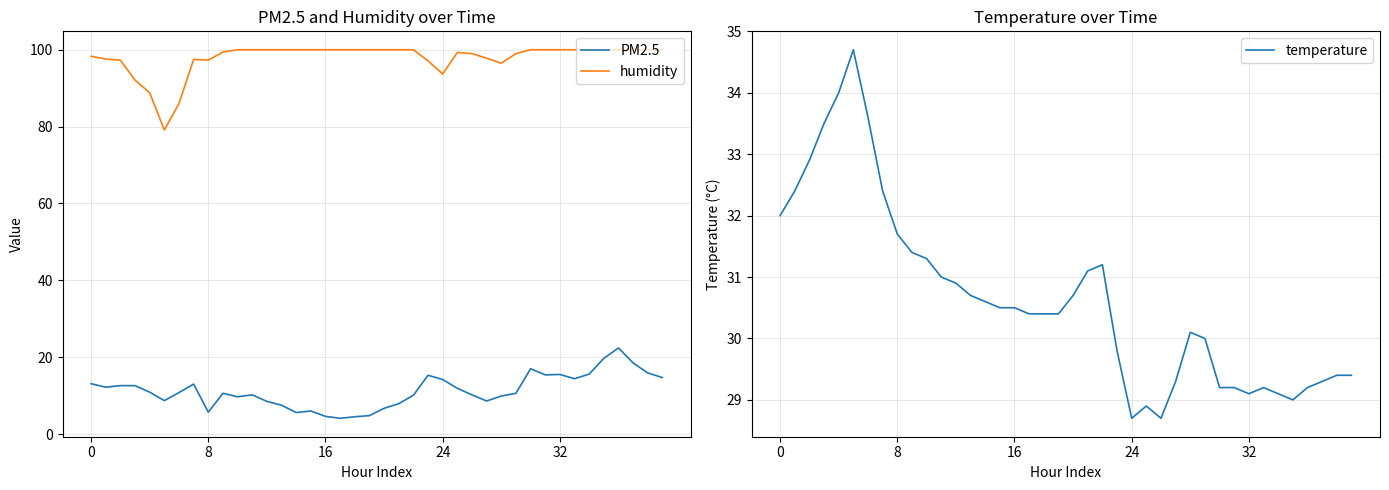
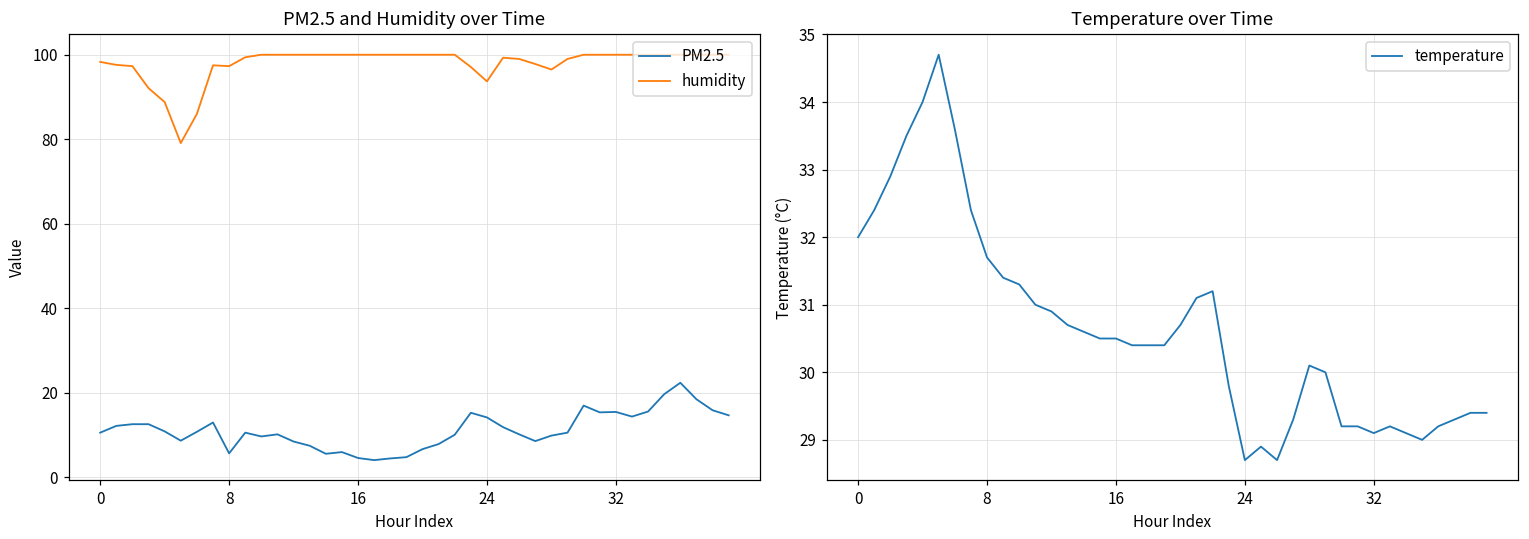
PM2.5 and Humidity over Time, PM2.5, 0: 13 -> 11
